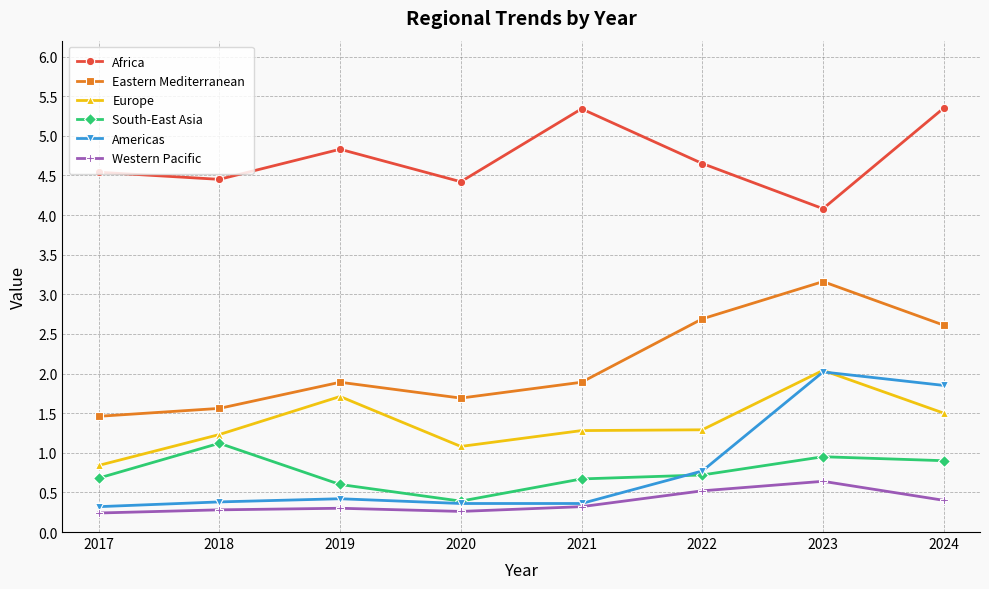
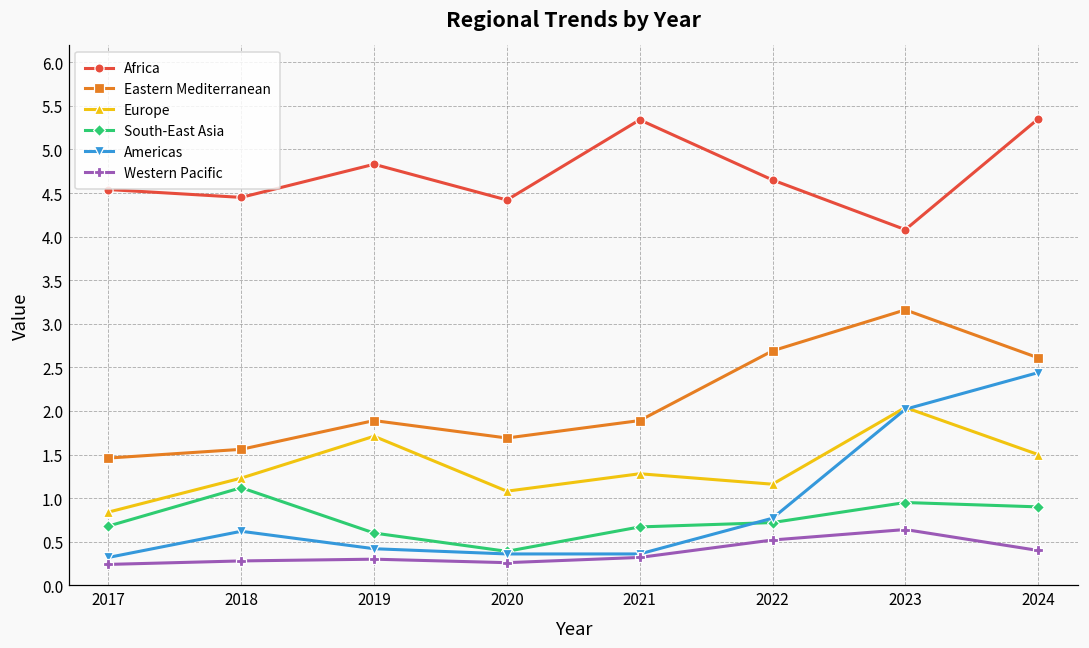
Americas, 2018: 0.4 -> 0.6
Europe, 2022: 1.3 -> 1.2
Americas, 2024: 1.9 -> 2.4
